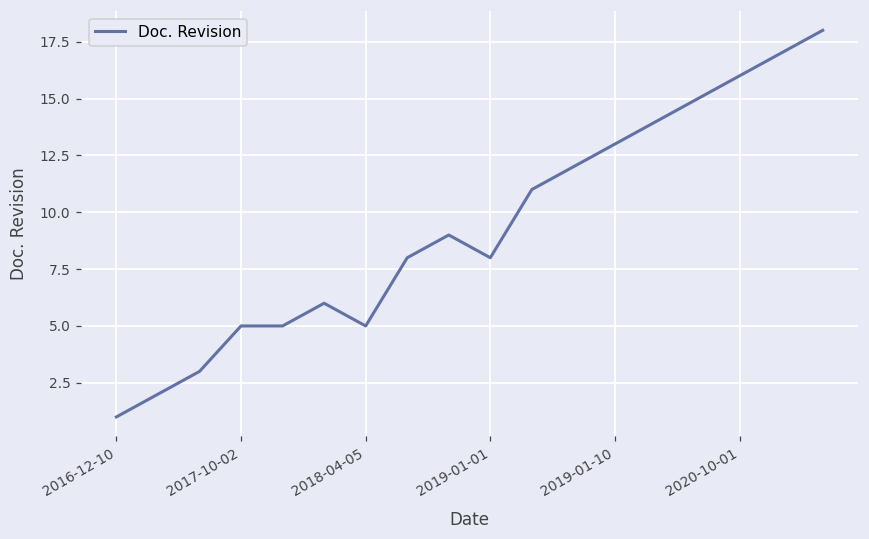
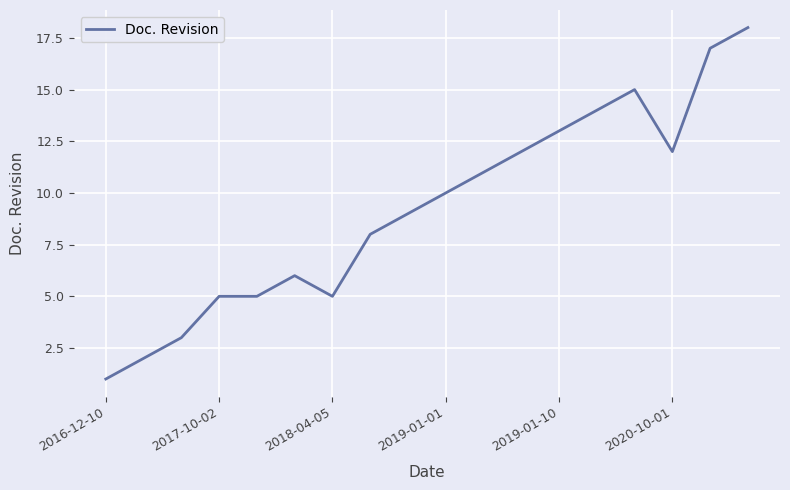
2019-01-01: 8 -> 10
2020-10-01: 16 -> 12
